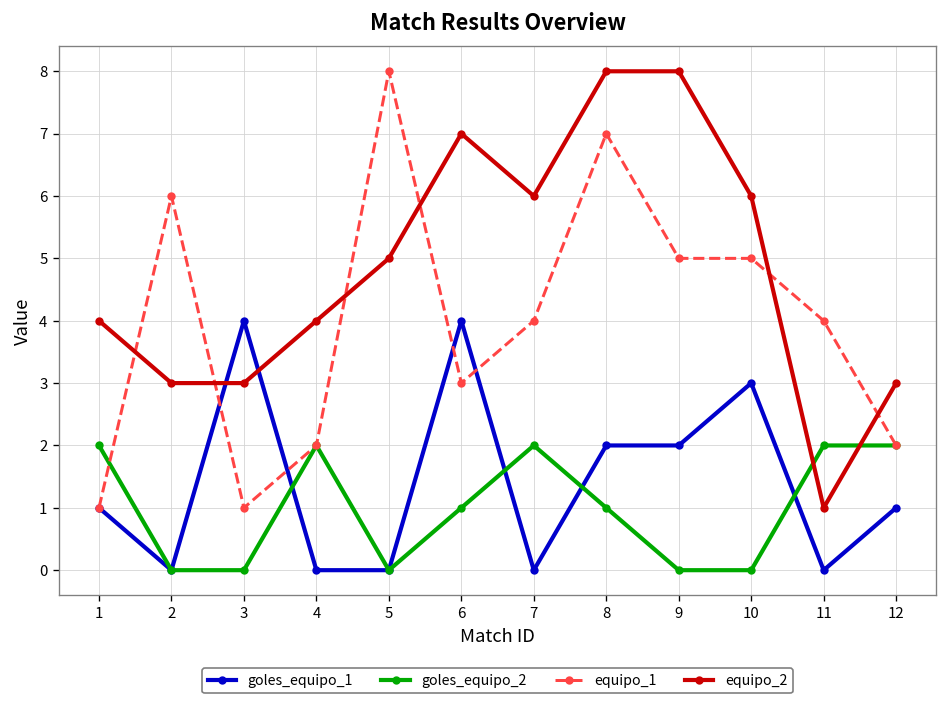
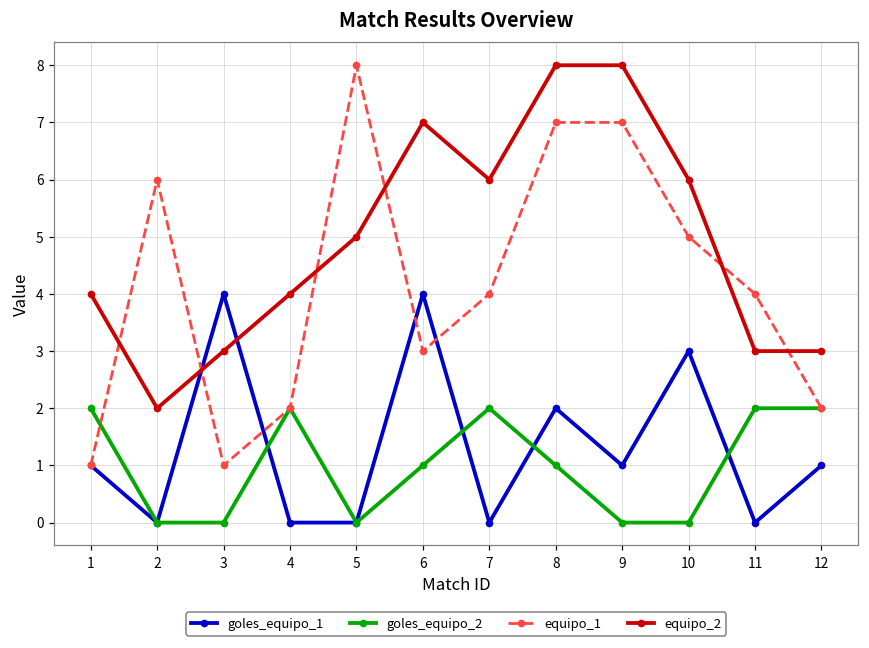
equipo_2, 2: 3 -> 2
goles_equipo_1, 9: 2 -> 1
equipo_1, 9: 5 -> 7
equipo_2, 11: 1 -> 3
